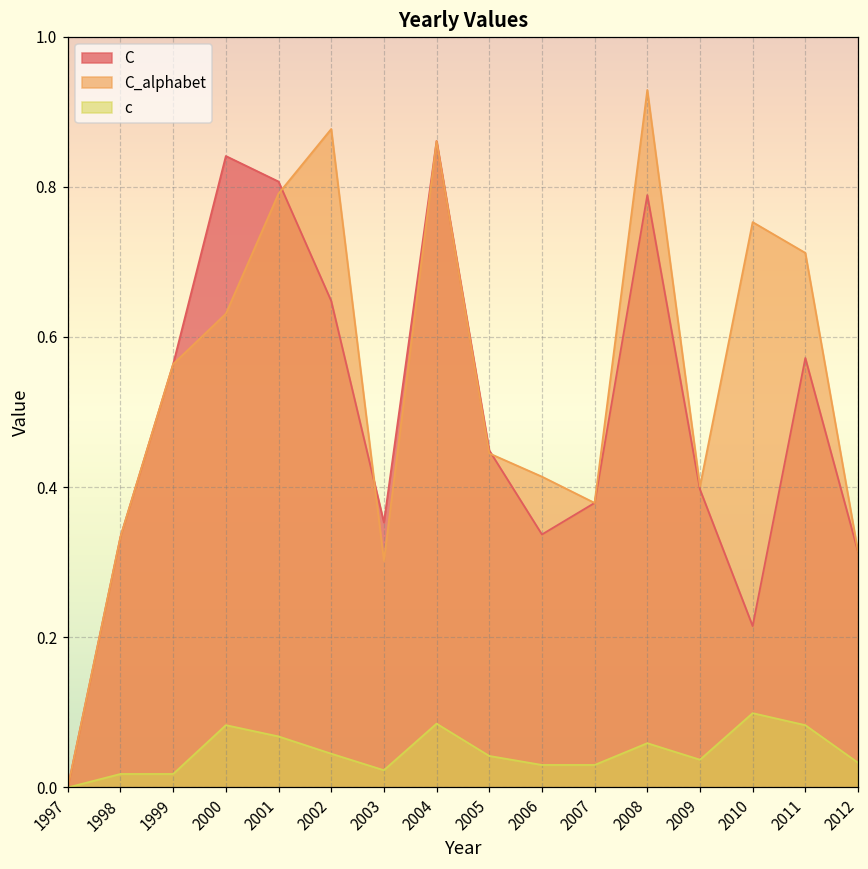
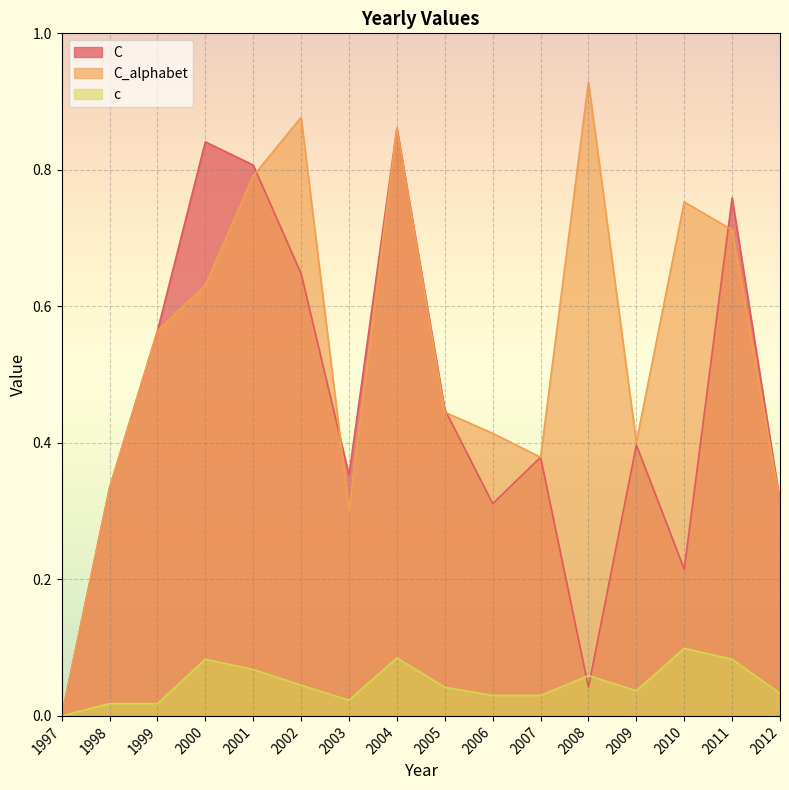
C, 2006: 0.34 -> 0.31
C, 2008: 0.79 -> 0.04
C, 2011: 0.57 -> 0.76
